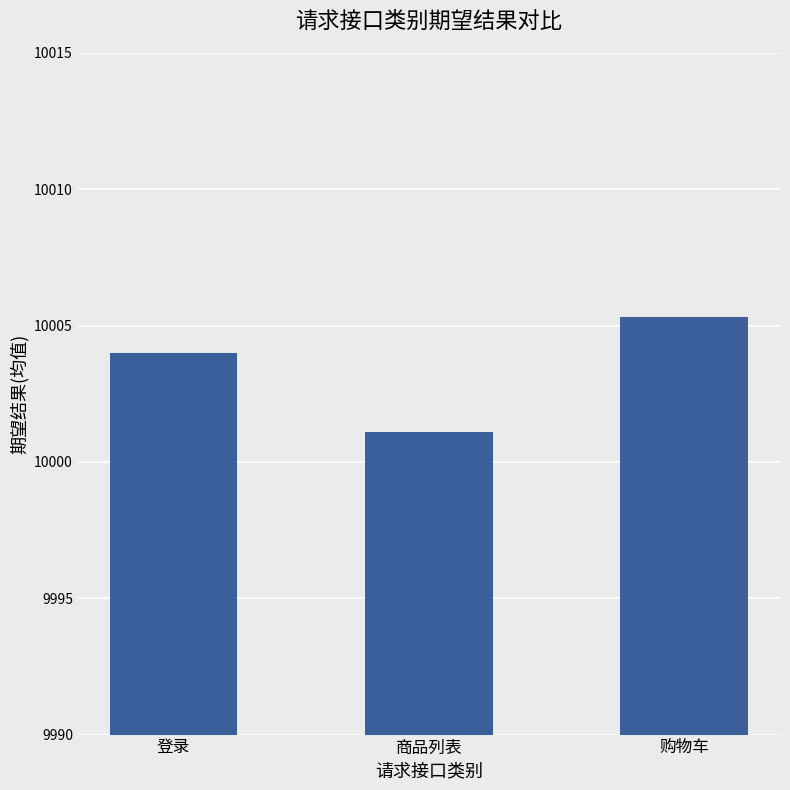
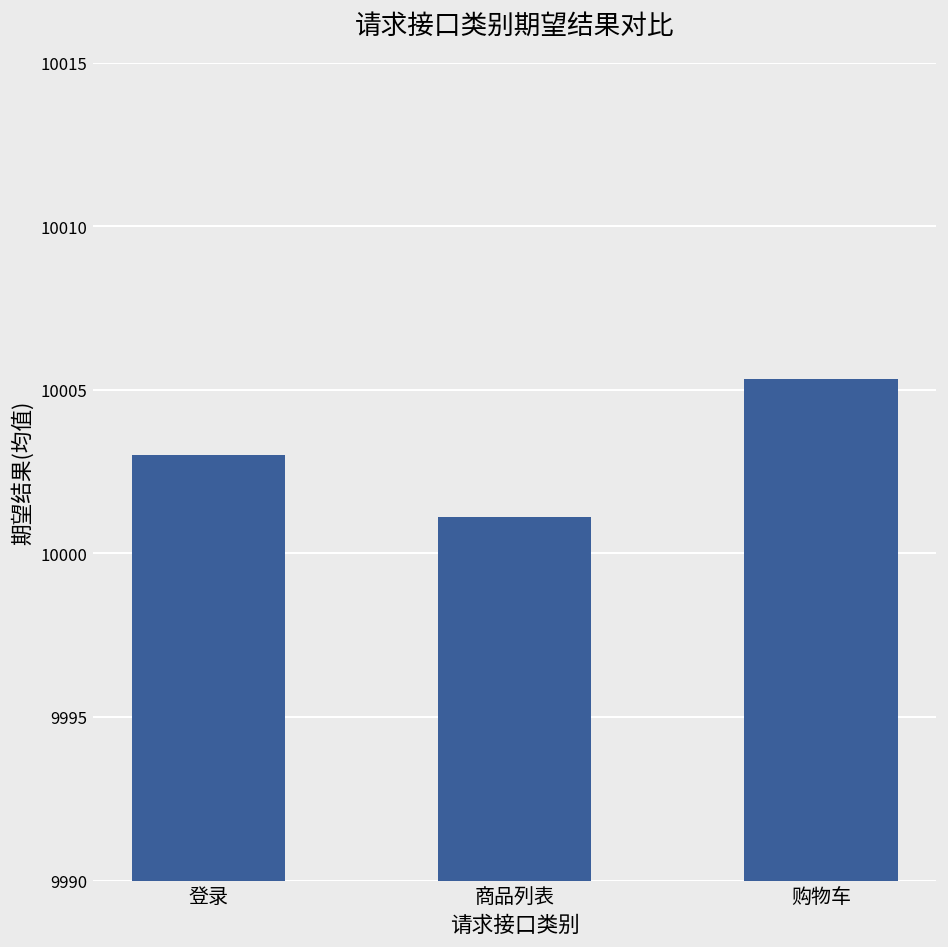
登录: 10004 -> 10003
